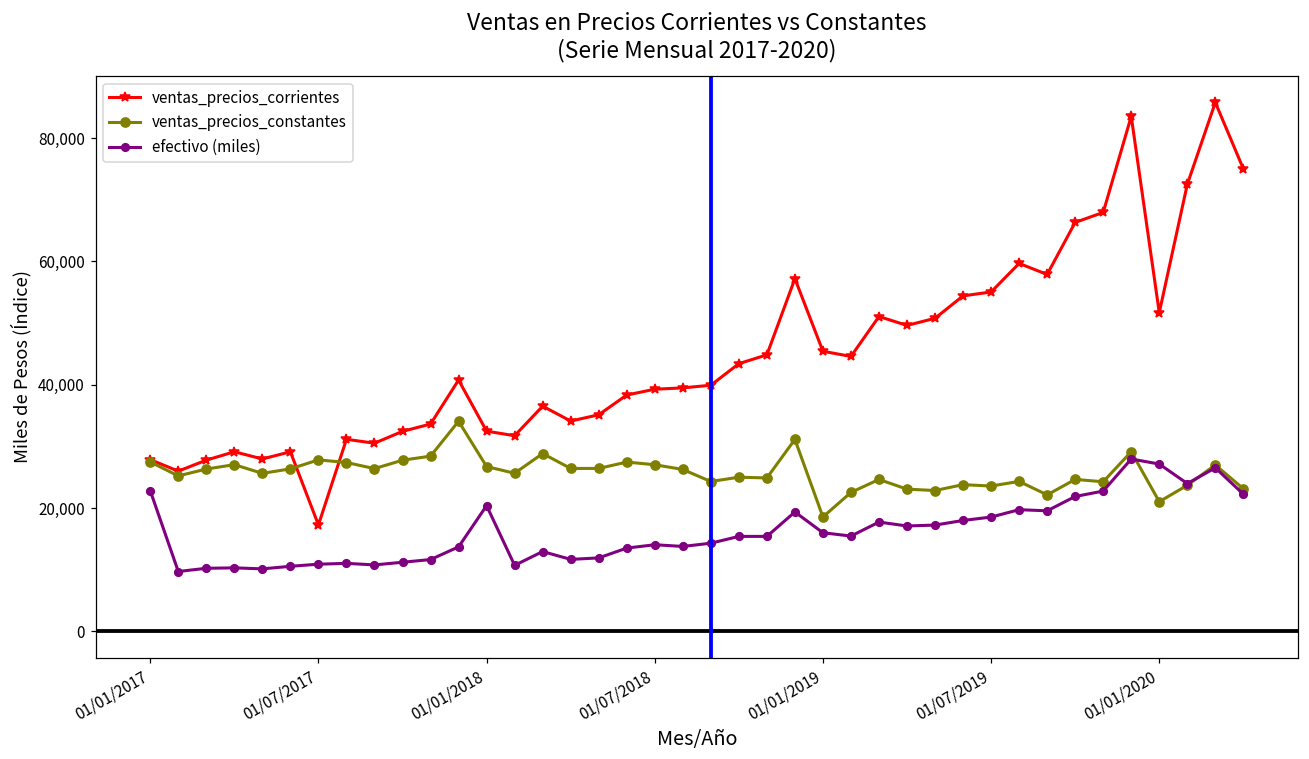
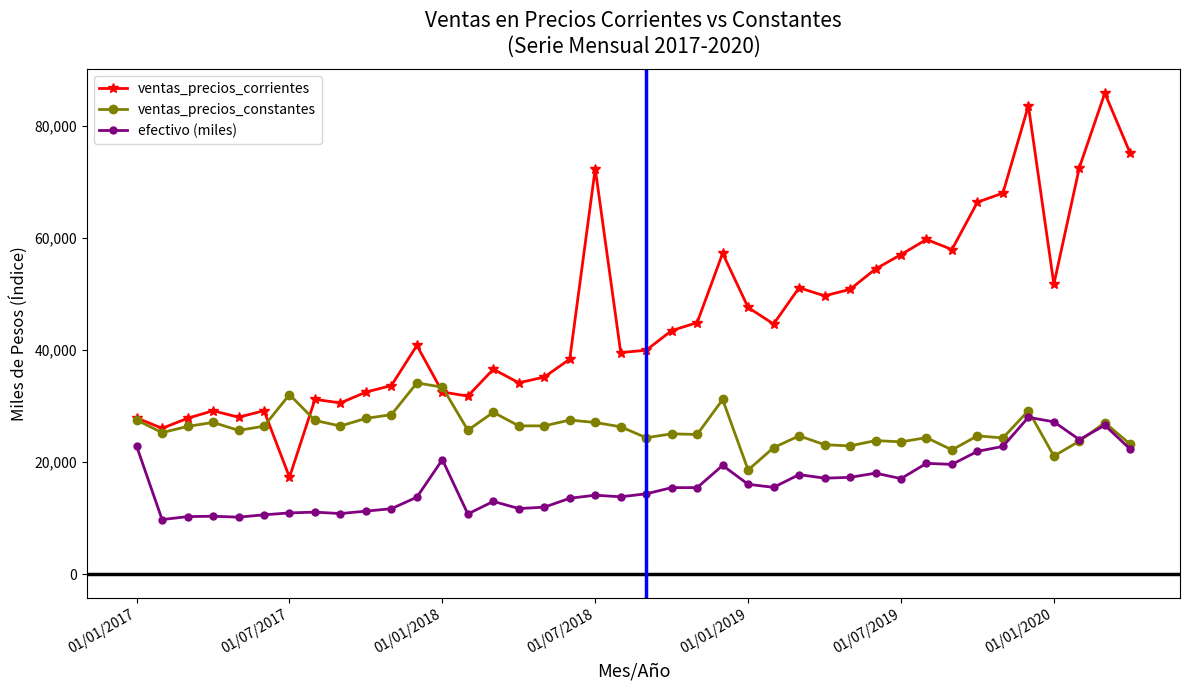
ventas_precios_constantes, 01/07/2017: 28,000 -> 32,000
ventas_precios_constantes, 01/01/2018: 27,000 -> 33,000
ventas_precios_corrientes, 01/07/2018: 39,000 -> 72,000
ventas_precios_corrientes, 01/01/2019: 45,000 -> 48,000
ventas_precios_corrientes, 01/07/2019: 55,000 -> 57,000
efectivo (miles), 01/07/2019: 19,000 -> 17,000
